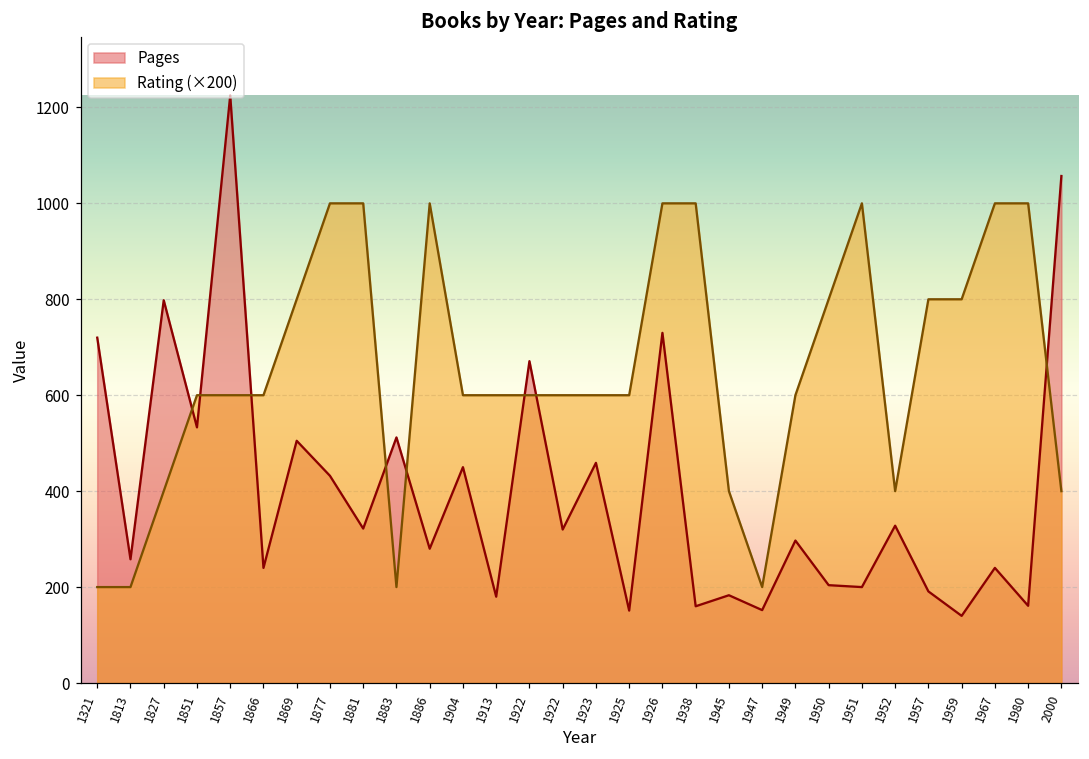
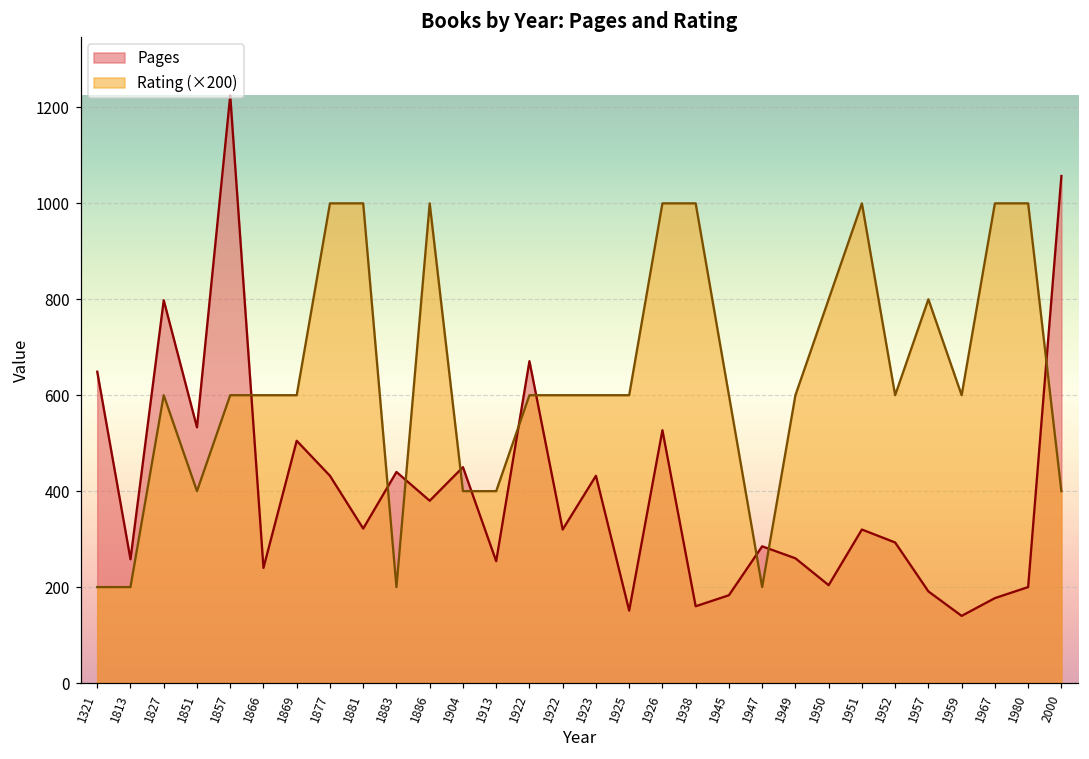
Pages, 1321: 720 -> 650
Rating (×200), 1827: 400 -> 600
Rating (×200), 1851: 600 -> 400
Rating (×200), 1869: 800 -> 600
Pages, 1883: 510 -> 440
Pages, 1886: 280 -> 380
Rating (×200), 1904: 600 -> 400
Pages, 1913: 180 -> 250
Rating (×200), 1913: 600 -> 400
Pages, 1923: 460 -> 430
Pages, 1926: 730 -> 530
Rating (×200), 1945: 400 -> 600
Pages, 1947: 150 -> 290
Pages, 1949: 300 -> 260
Pages, 1951: 200 -> 320
Pages, 1952: 330 -> 290
Rating (×200), 1952: 400 -> 600
Rating (×200), 1959: 800 -> 600
Pages, 1967: 240 -> 180
Pages, 1980: 160 -> 200
